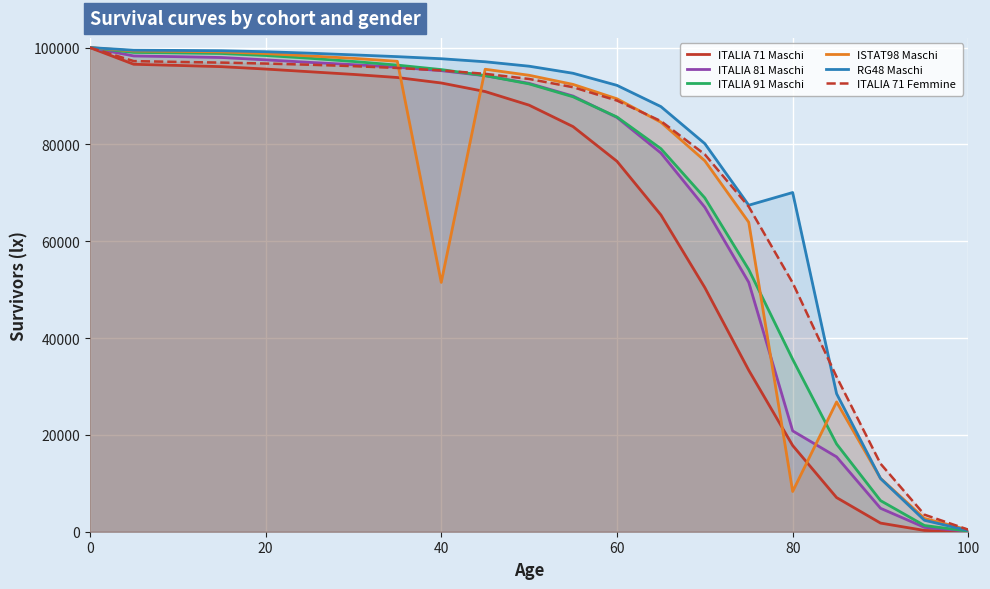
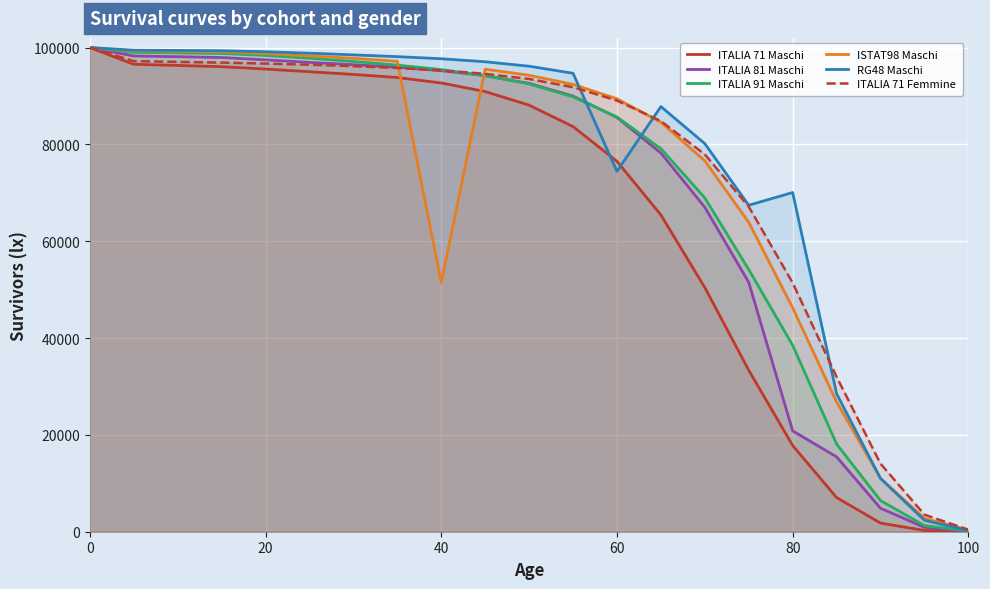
RG48 Maschi, 60: 92000 -> 74000
ITALIA 91 Maschi, 80: 36000 -> 39000
ISTAT98 Maschi, 80: 8000 -> 46000
